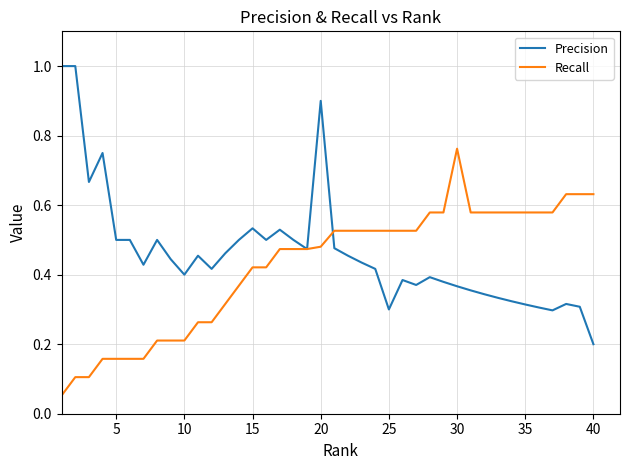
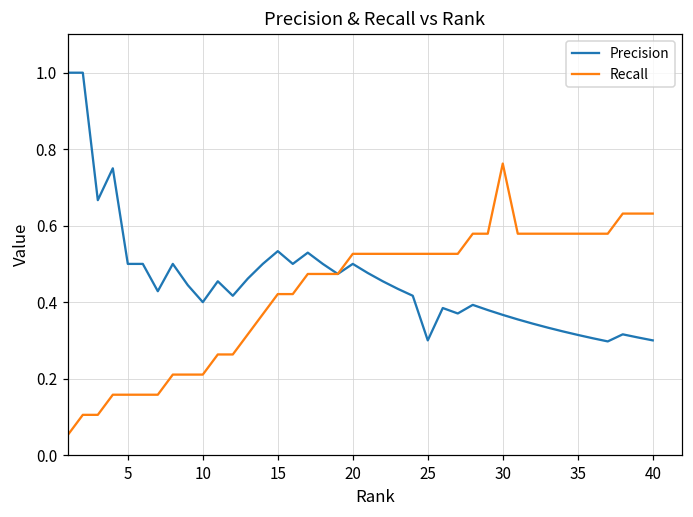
Precision, 20: 0.9 -> 0.5
Recall, 20: 0.48 -> 0.53
Precision, 40: 0.2 -> 0.3
